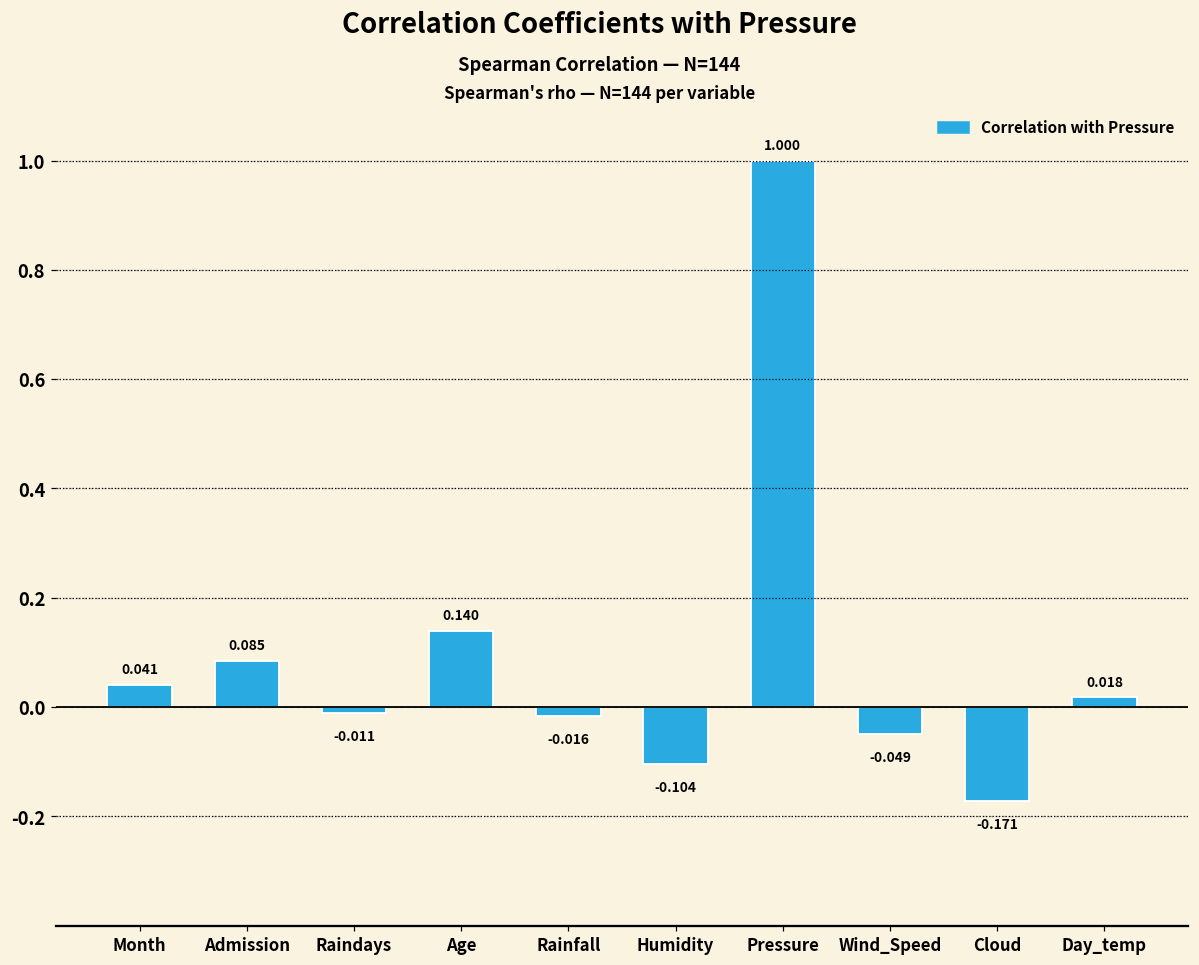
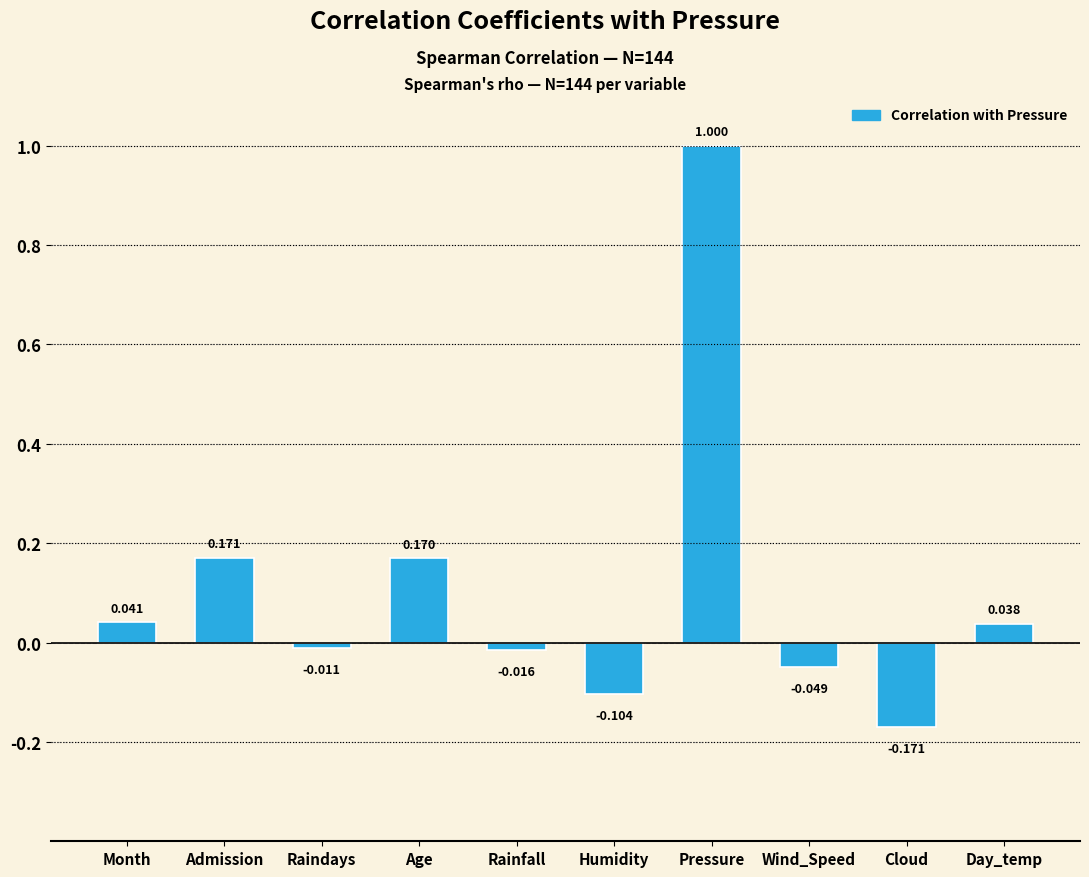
Admission: 0.085 -> 0.171
Age: 0.140 -> 0.170
Day_temp: 0.018 -> 0.038
